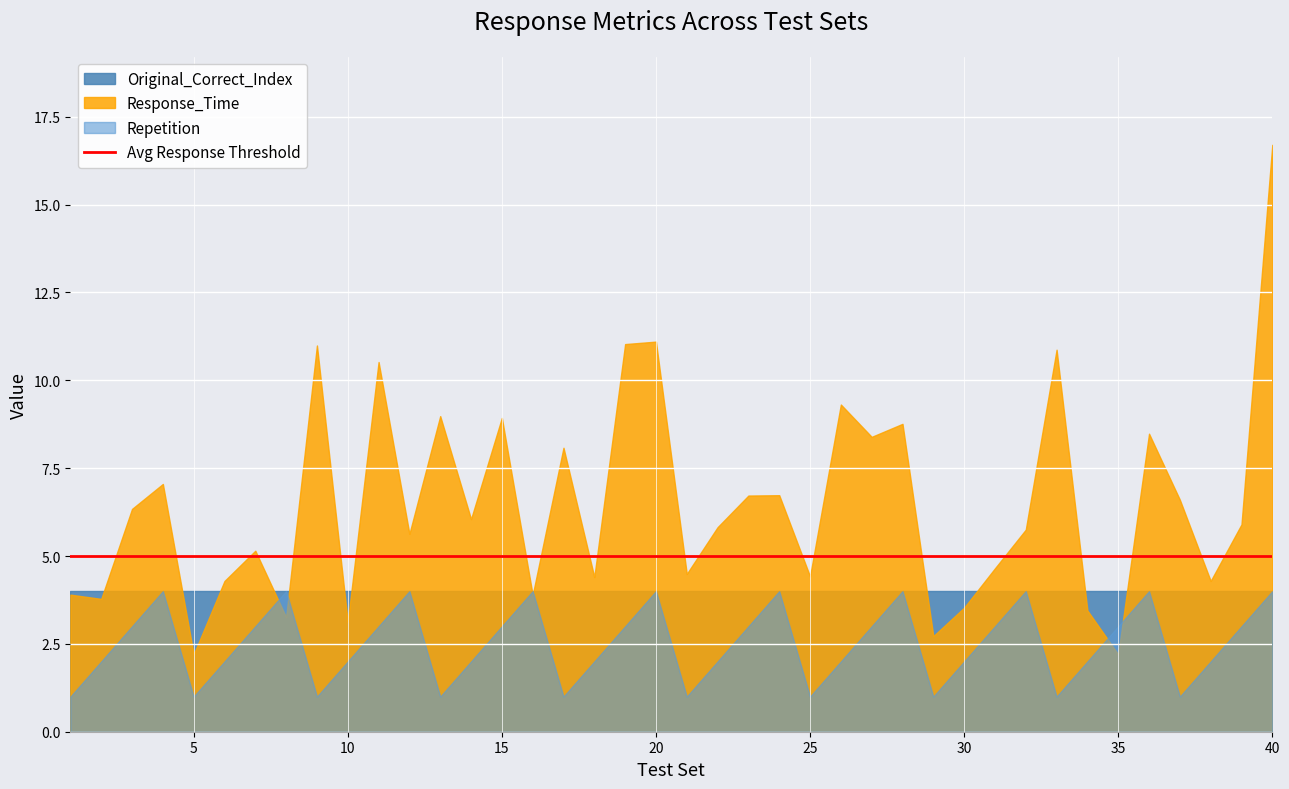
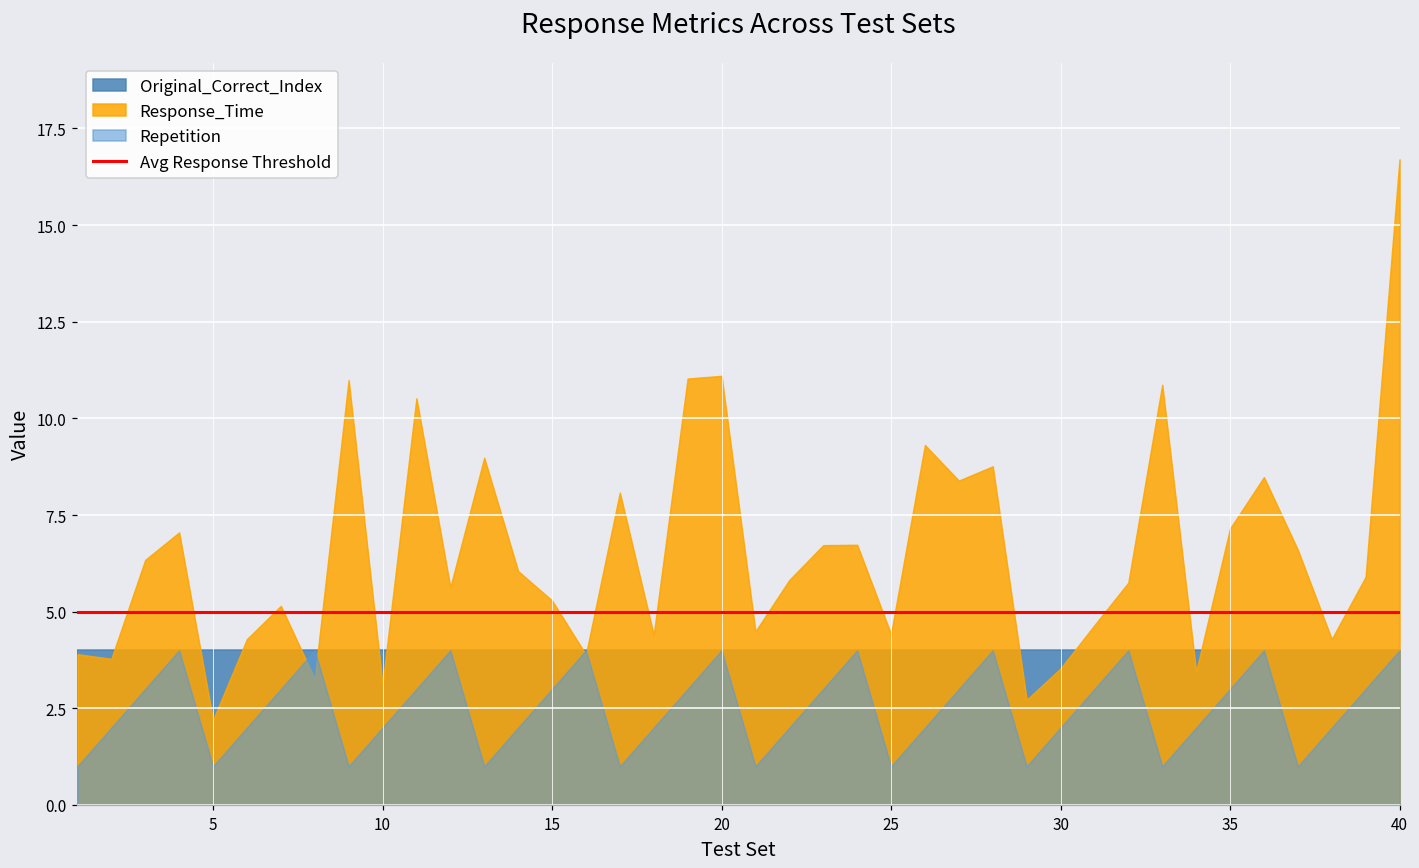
Response_Time, 15: 8.9 -> 5.3
Response_Time, 35: 2.2 -> 7.2
